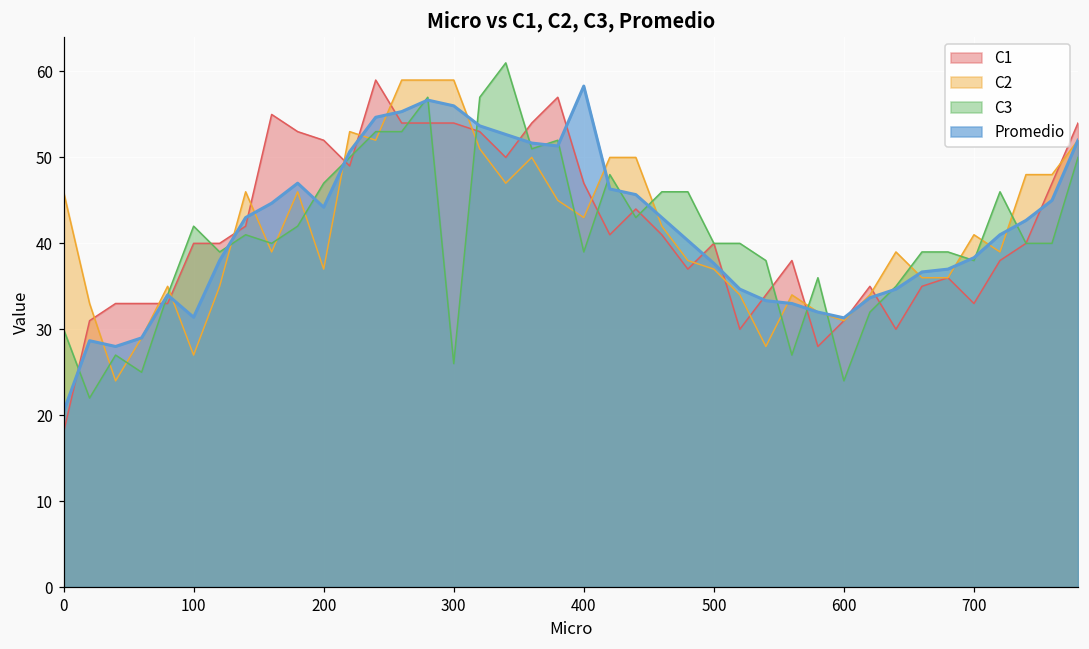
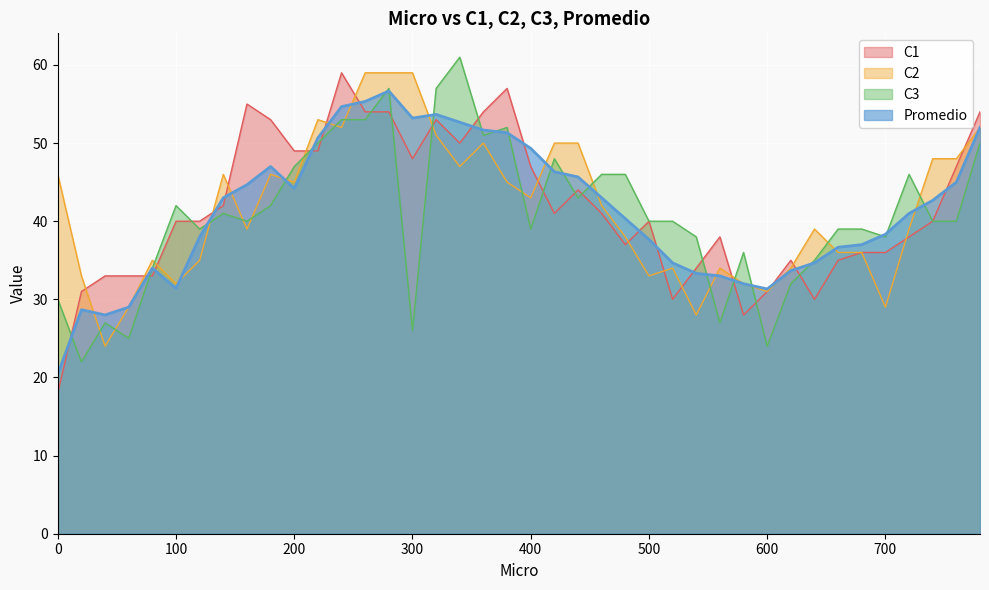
C2, 100: 27 -> 32
C1, 200: 52 -> 49
C2, 200: 37 -> 45
C1, 300: 54 -> 48
Promedio, 300: 56 -> 53
Promedio, 400: 58 -> 49
C2, 500: 37 -> 33
C1, 700: 33 -> 36
C2, 700: 41 -> 29
